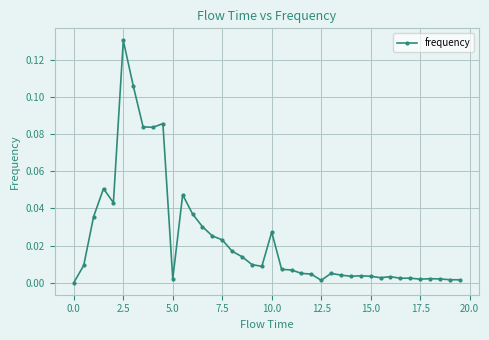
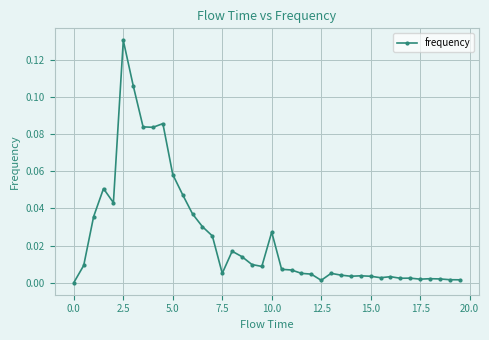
5.0: 0.002 -> 0.058
7.5: 0.023 -> 0.005
